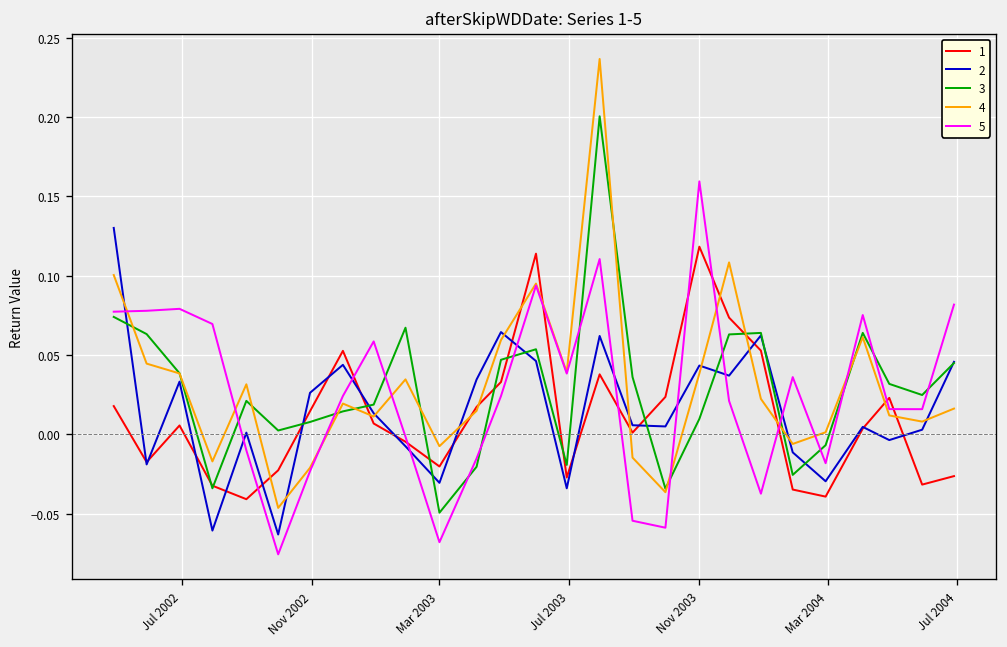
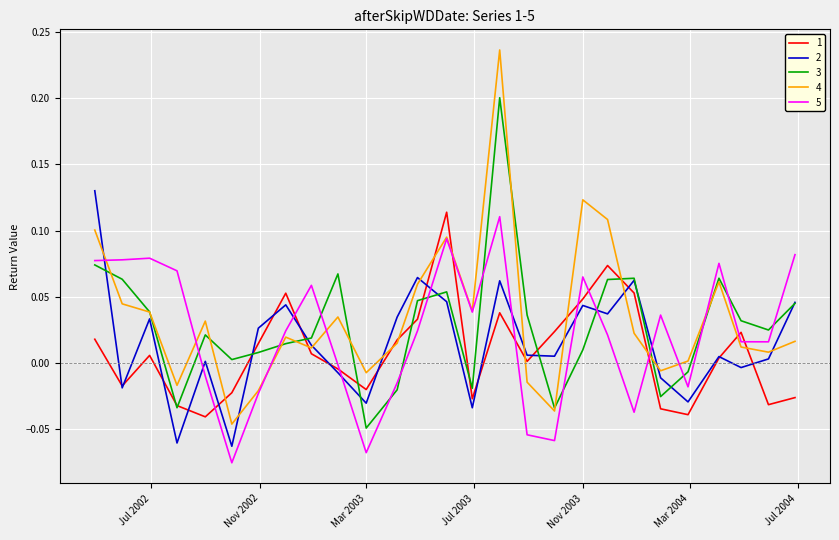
1, Nov 2003: 0.118 -> 0.048
4, Nov 2003: 0.038 -> 0.123
5, Nov 2003: 0.159 -> 0.065
